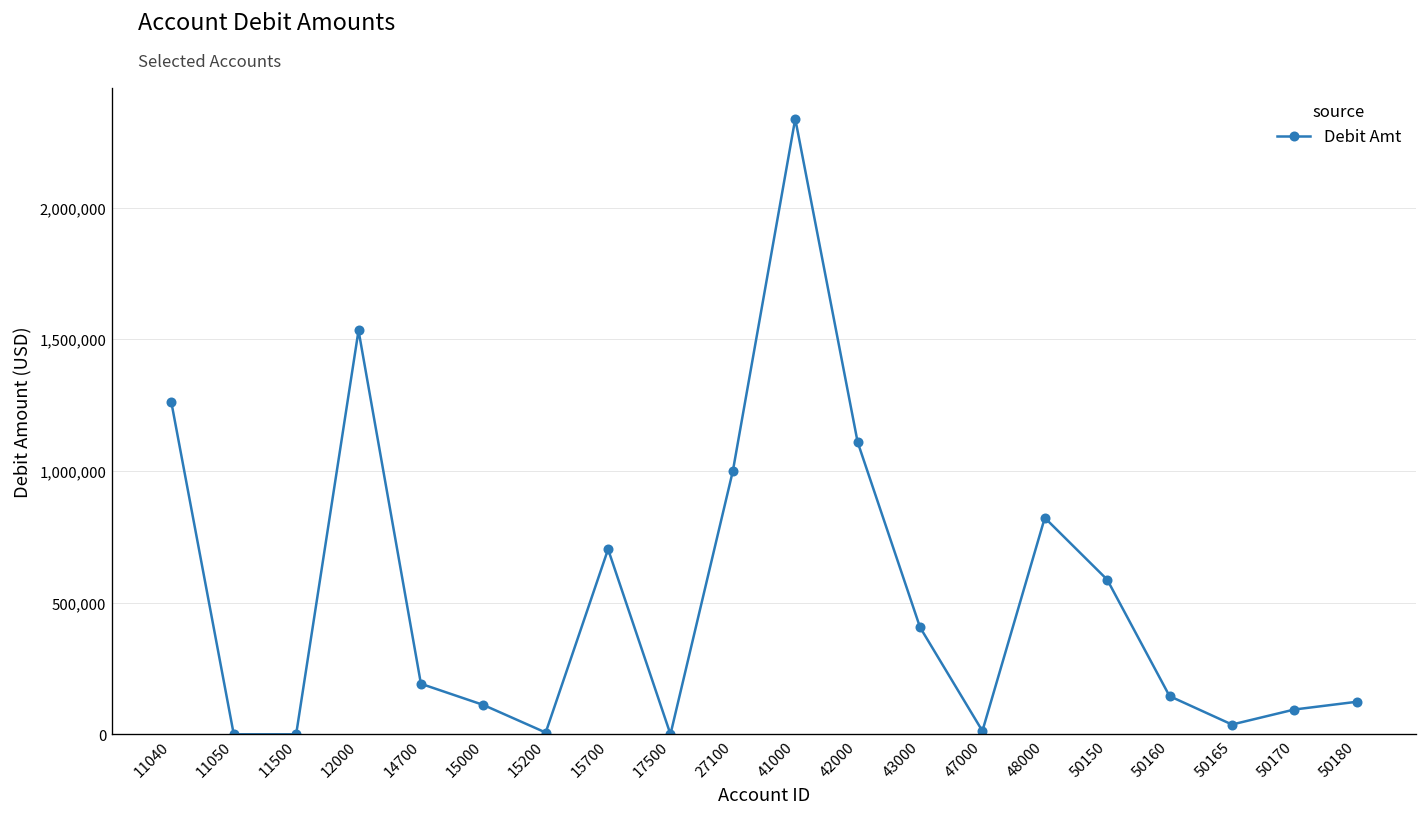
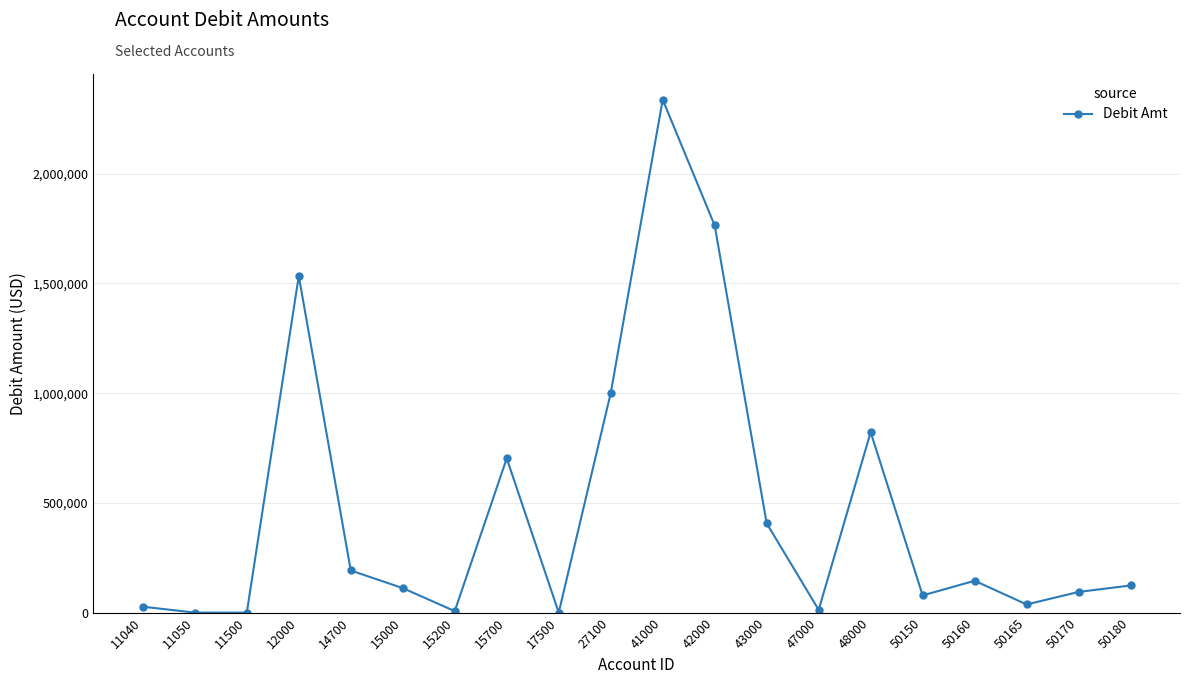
11040: 1,260,000 -> 30,000
42000: 1,110,000 -> 1,760,000
50150: 590,000 -> 80,000
